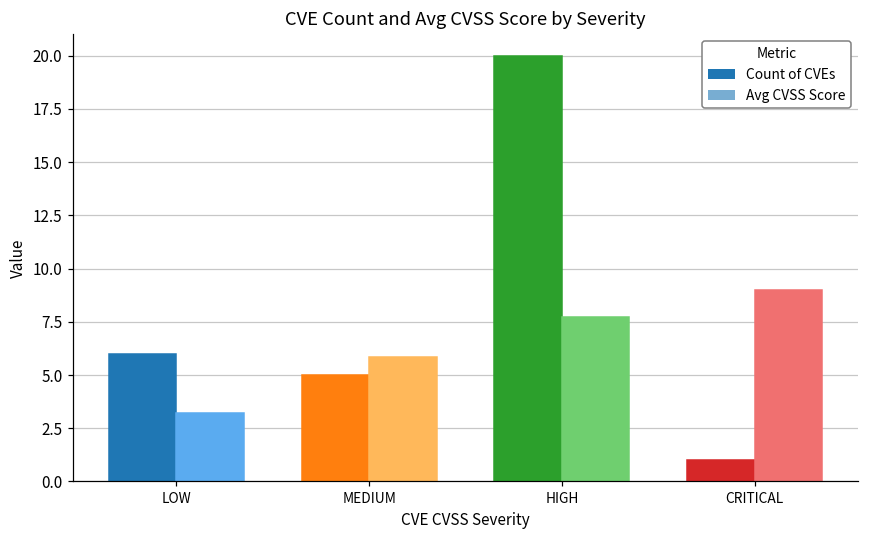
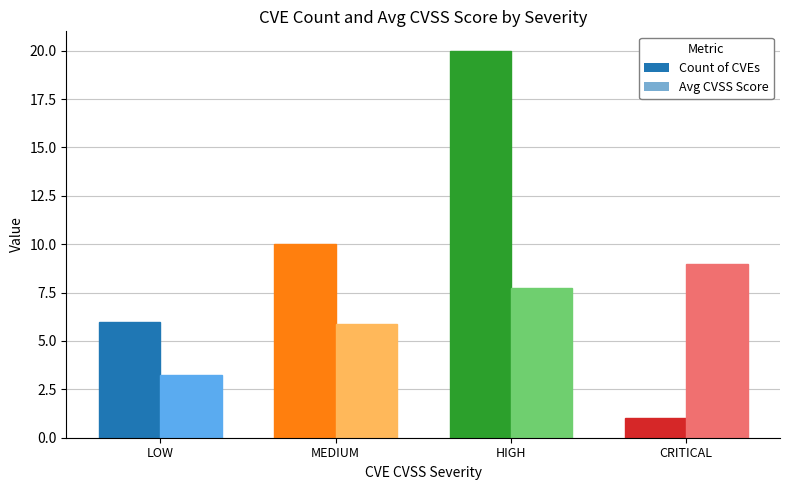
Count of CVEs, MEDIUM: 5 -> 10
